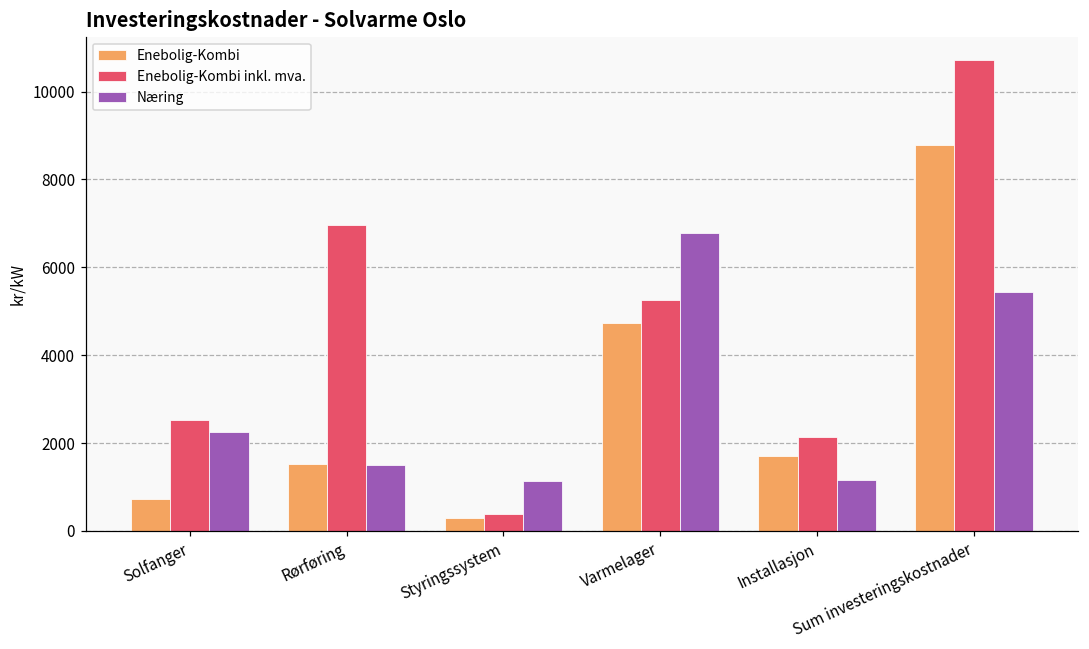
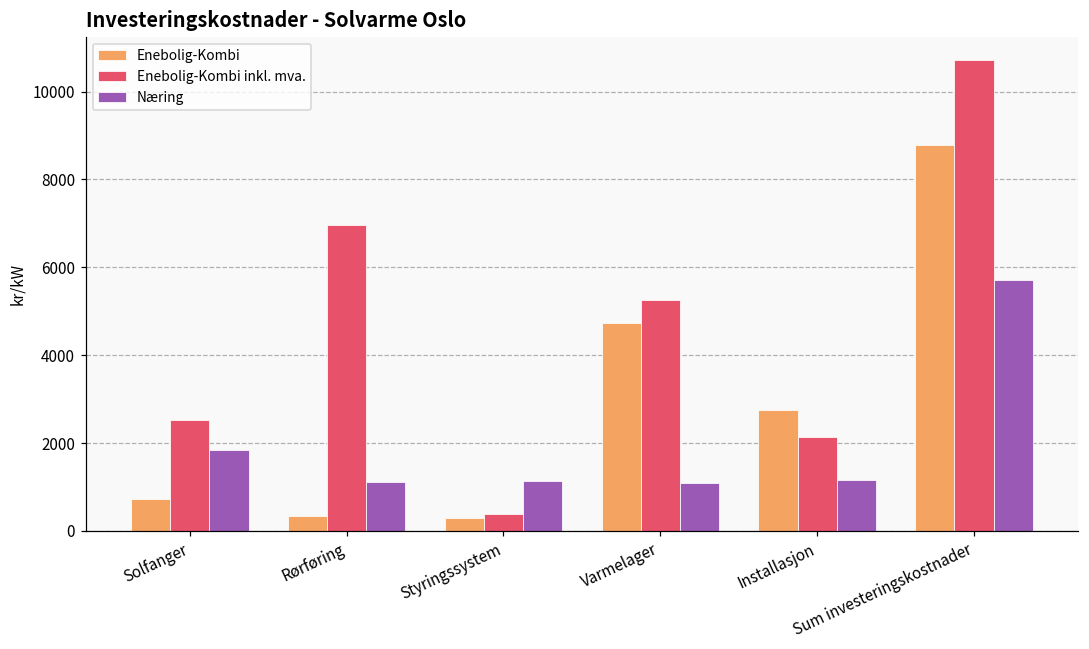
Næring, Solfanger: 2200 -> 1900
Enebolig-Kombi, Rørføring: 1500 -> 300
Næring, Rørføring: 1500 -> 1100
Næring, Varmelager: 6800 -> 1100
Enebolig-Kombi, Installasjon: 1700 -> 2800
Næring, Sum investeringskostnader: 5400 -> 5700
